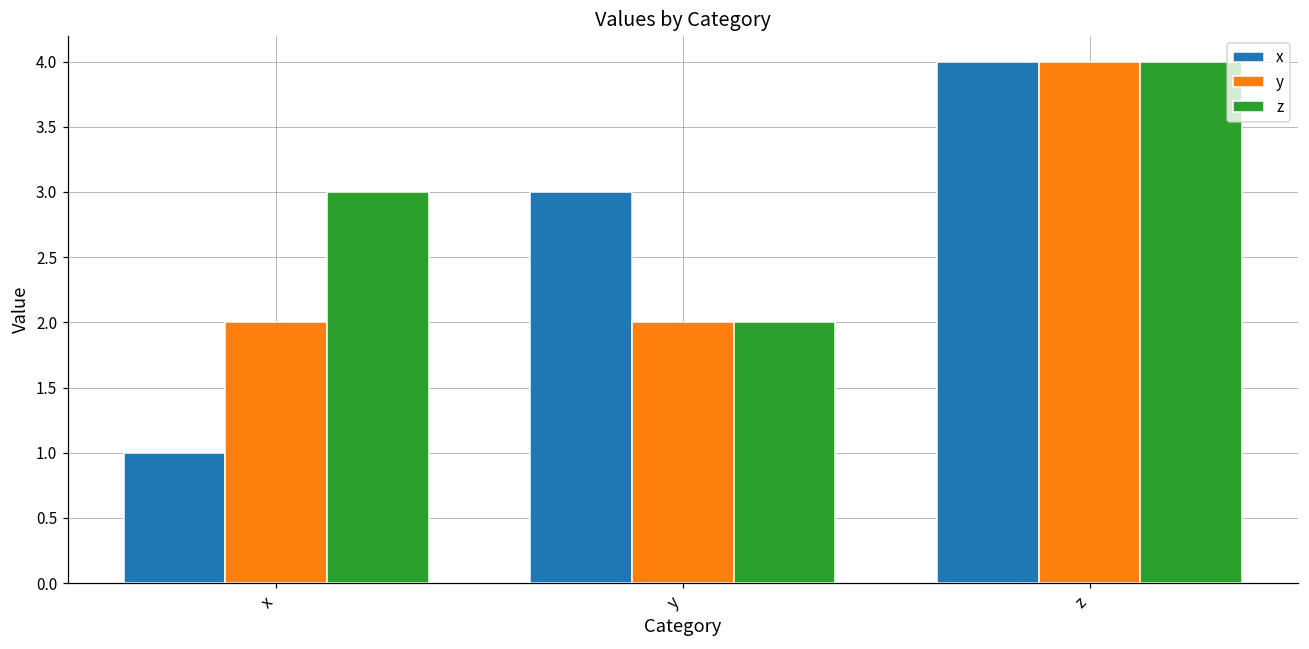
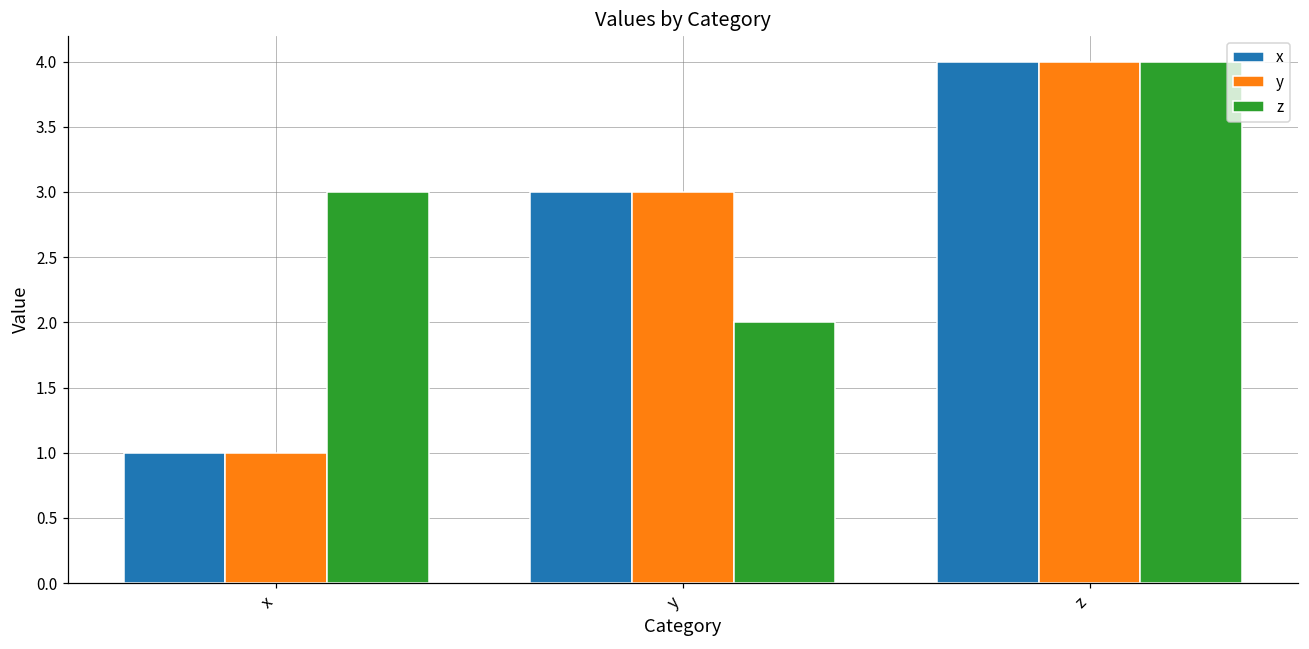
y, x: 2 -> 1
y, y: 2 -> 3
